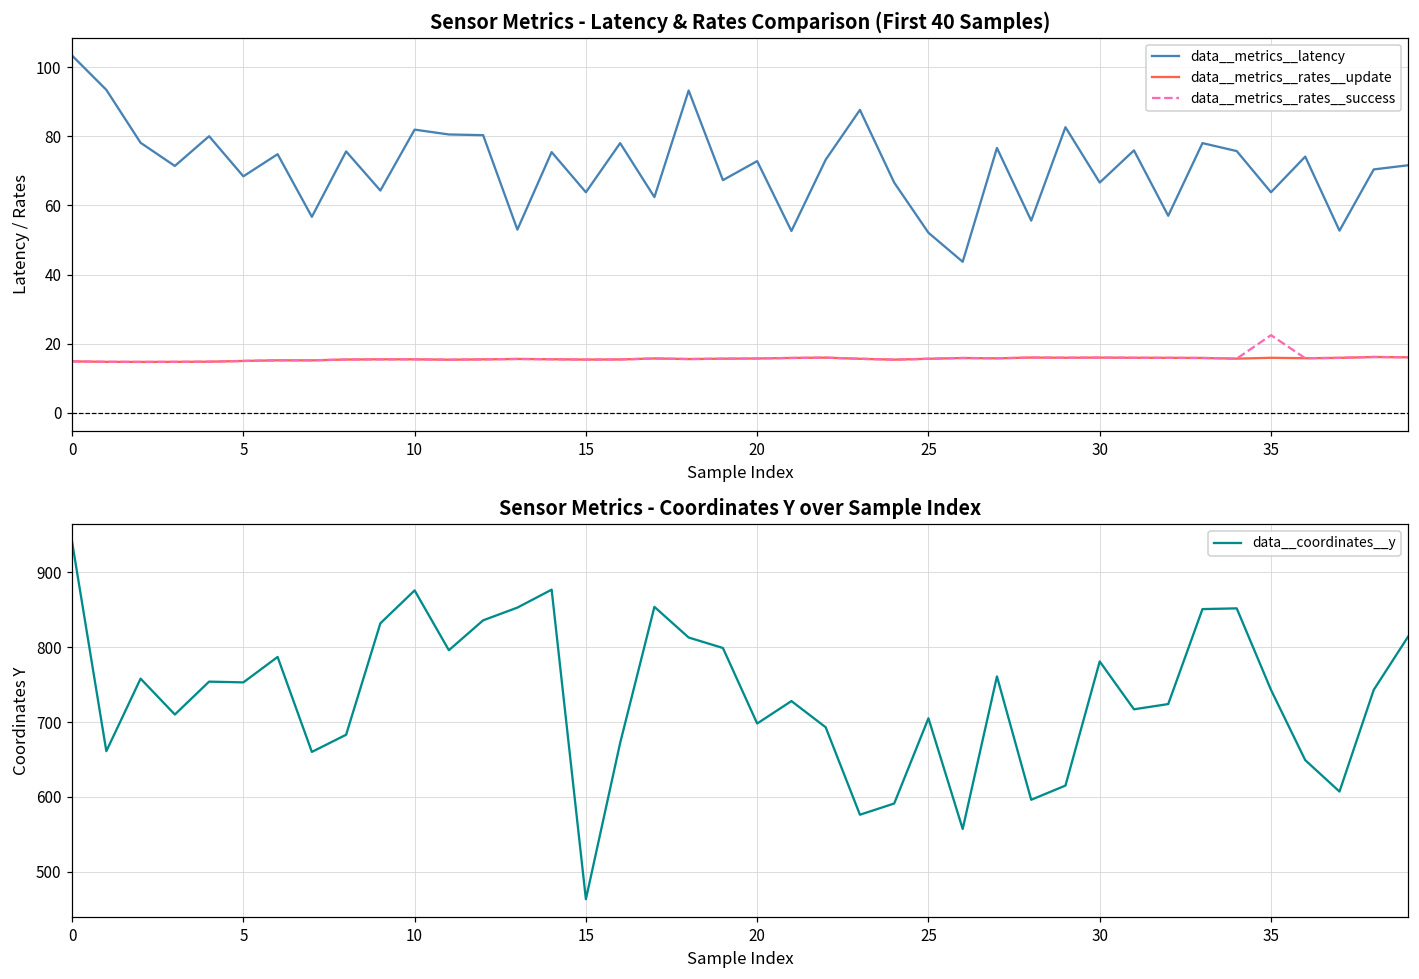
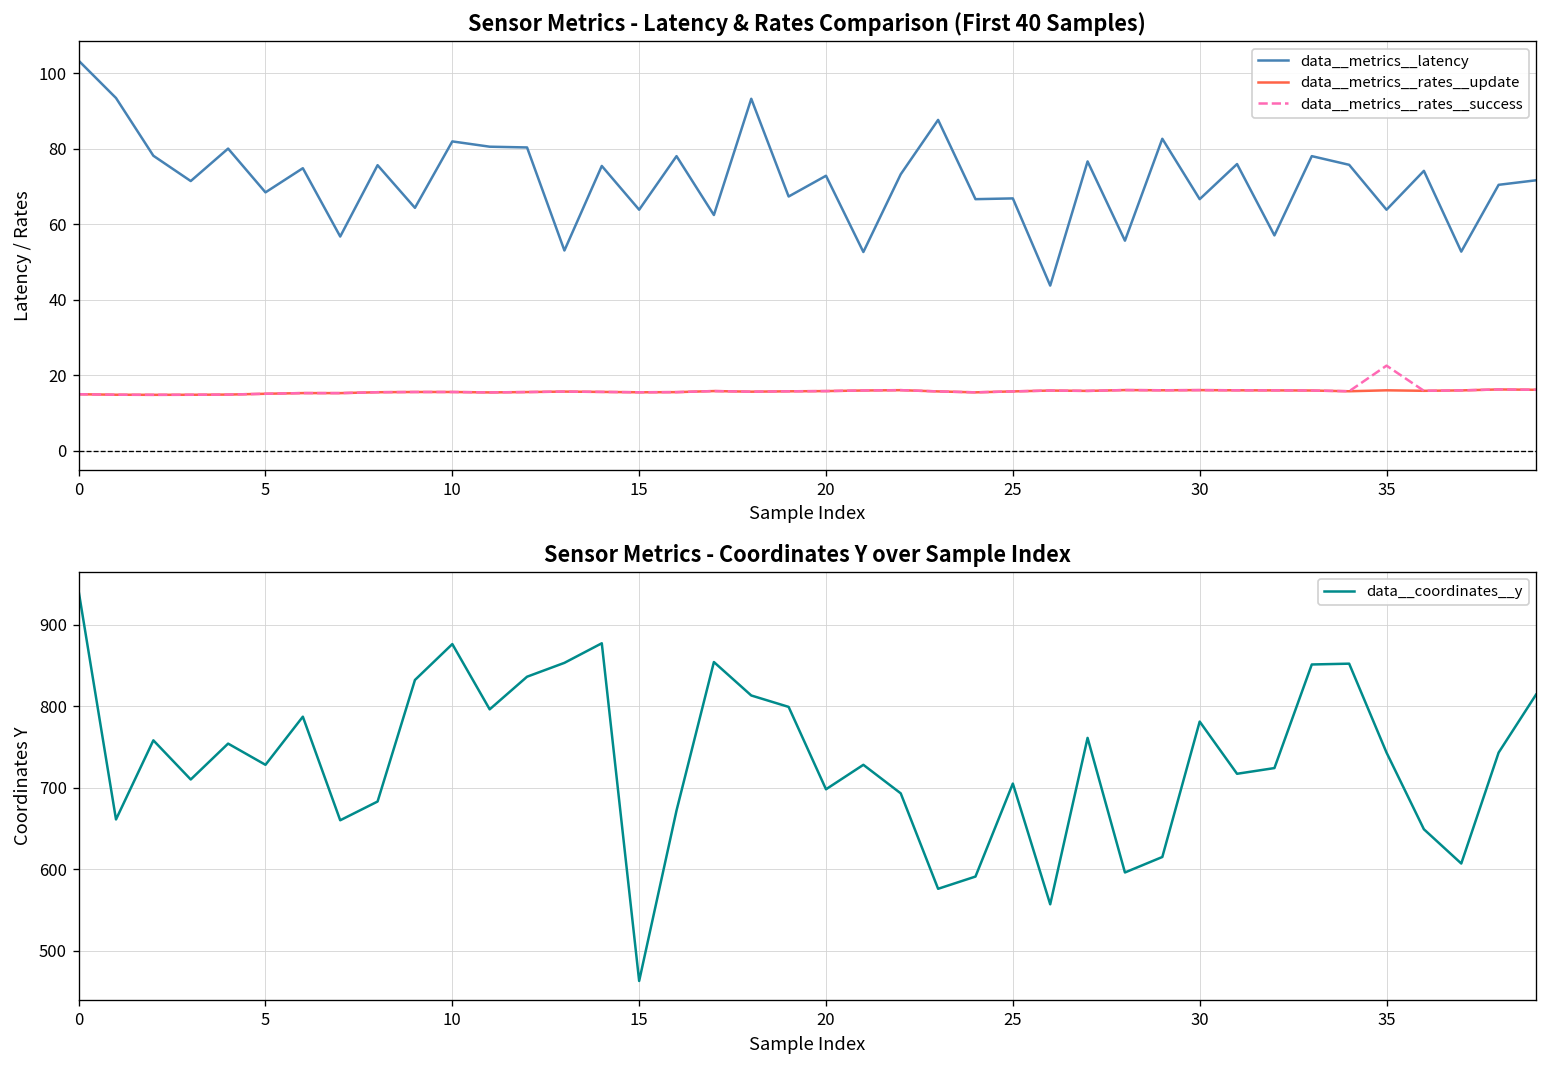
Sensor Metrics - Latency & Rates Comparison (First 40 Samples), data__metrics__latency, 25: 52 -> 67
Sensor Metrics - Coordinates Y over Sample Index, 5: 750 -> 730
